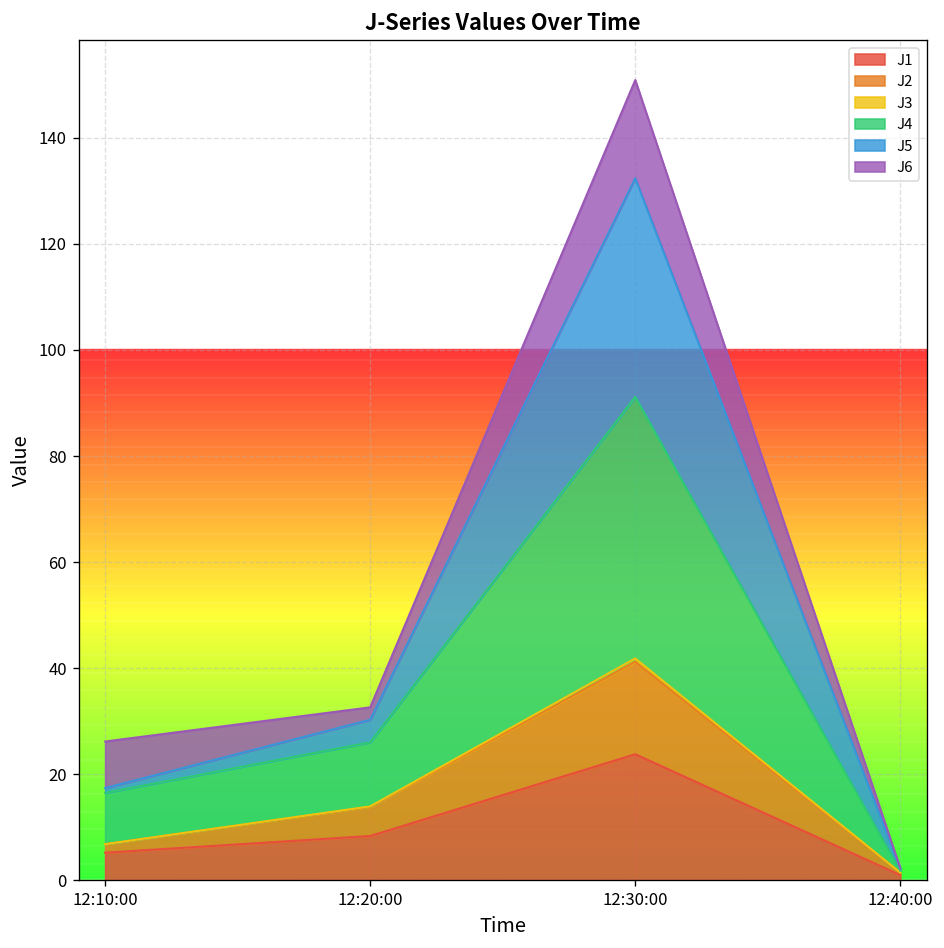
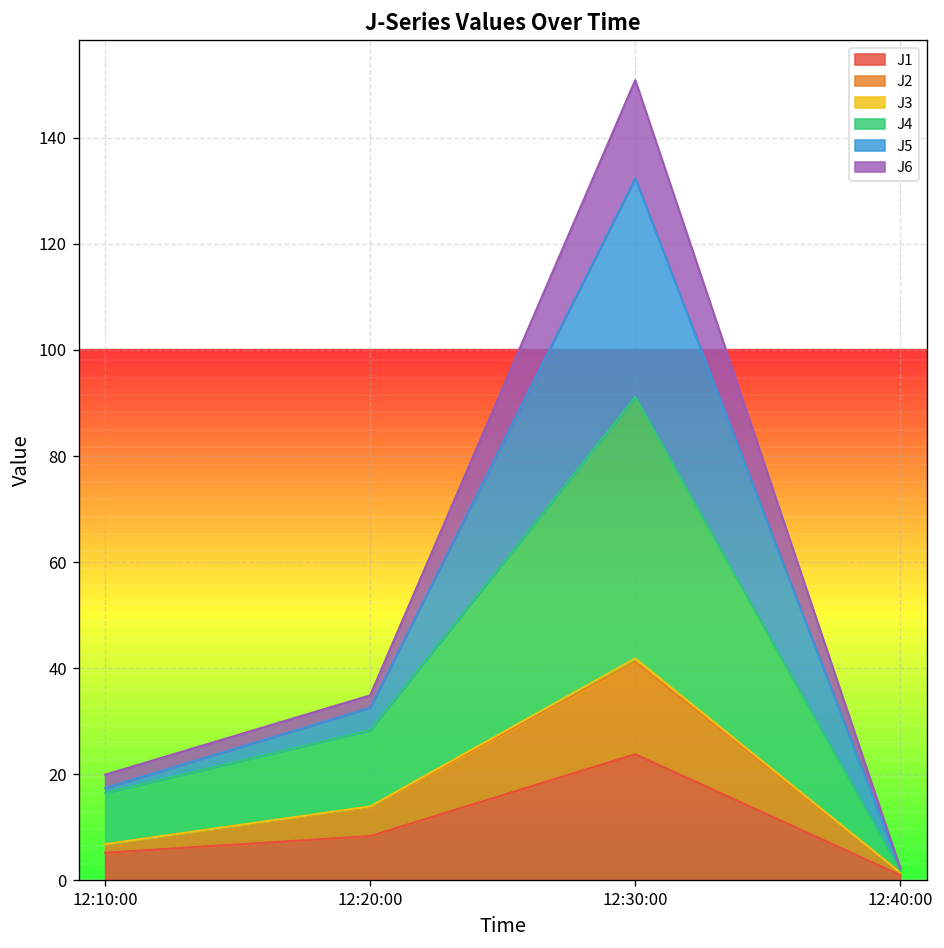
J6, 12:10:00: 9 -> 3
J4, 12:20:00: 12 -> 14
